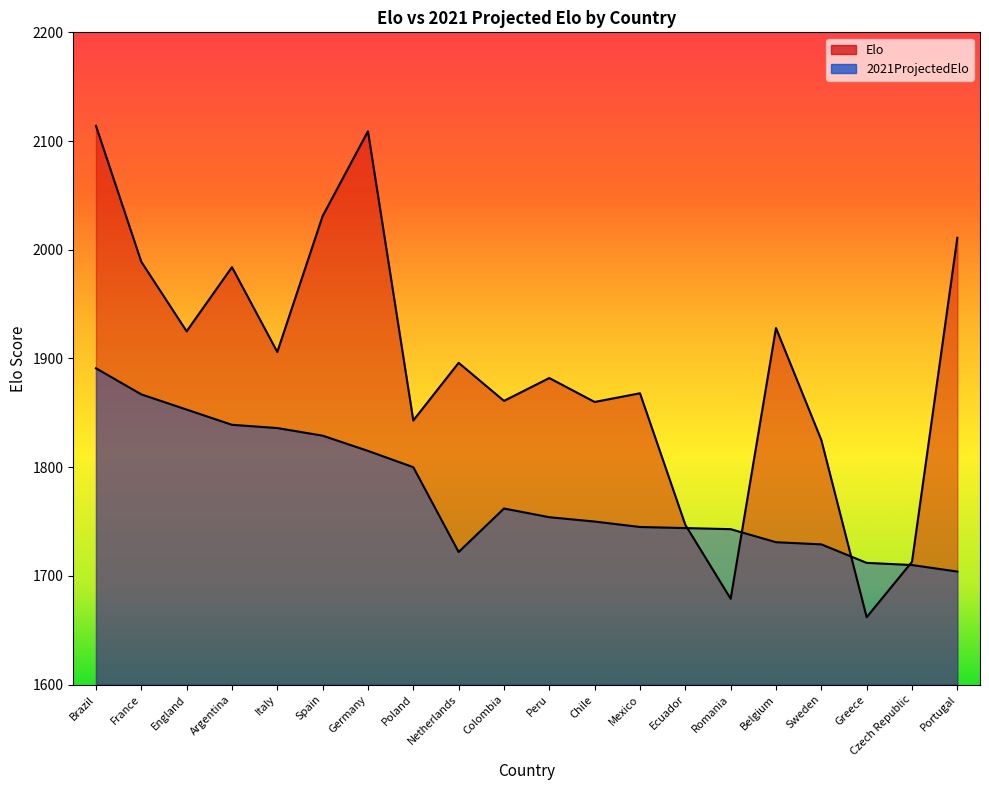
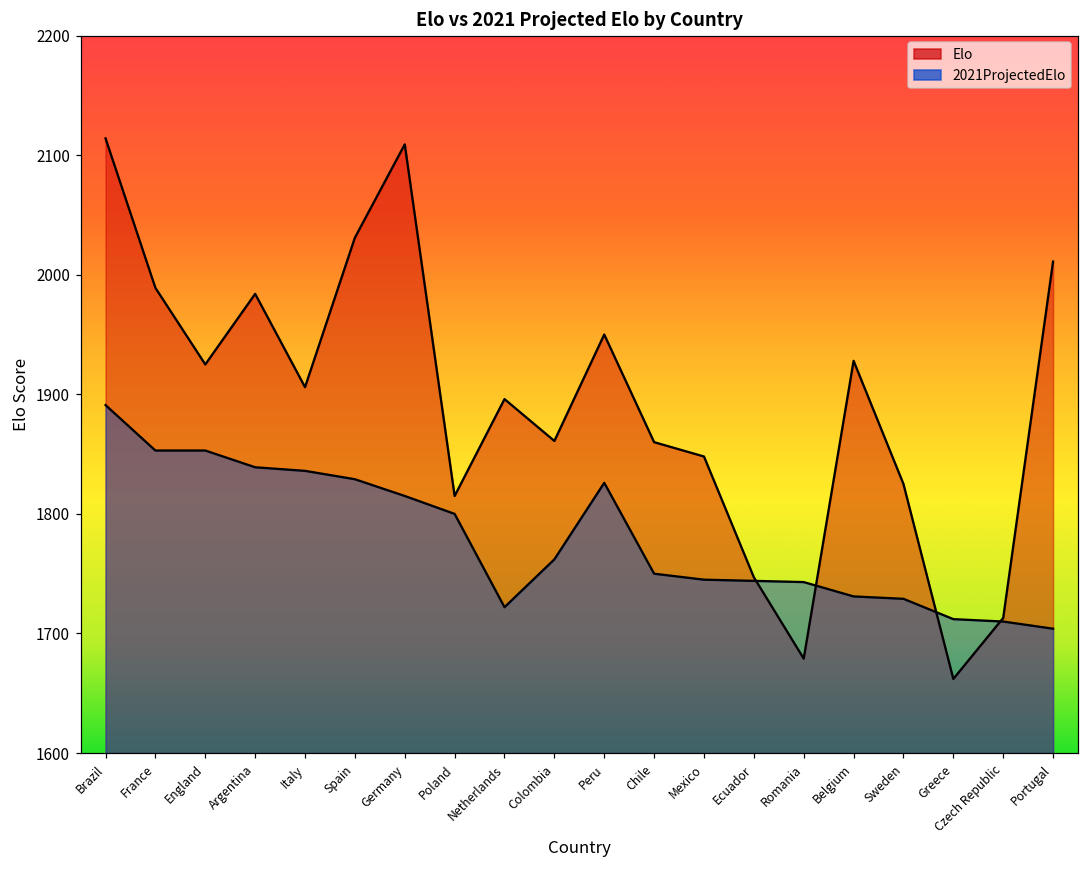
2021ProjectedElo, France: 1867 -> 1853
Elo, Poland: 1843 -> 1815
Elo, Peru: 1882 -> 1950
2021ProjectedElo, Peru: 1754 -> 1826
Elo, Mexico: 1868 -> 1848
